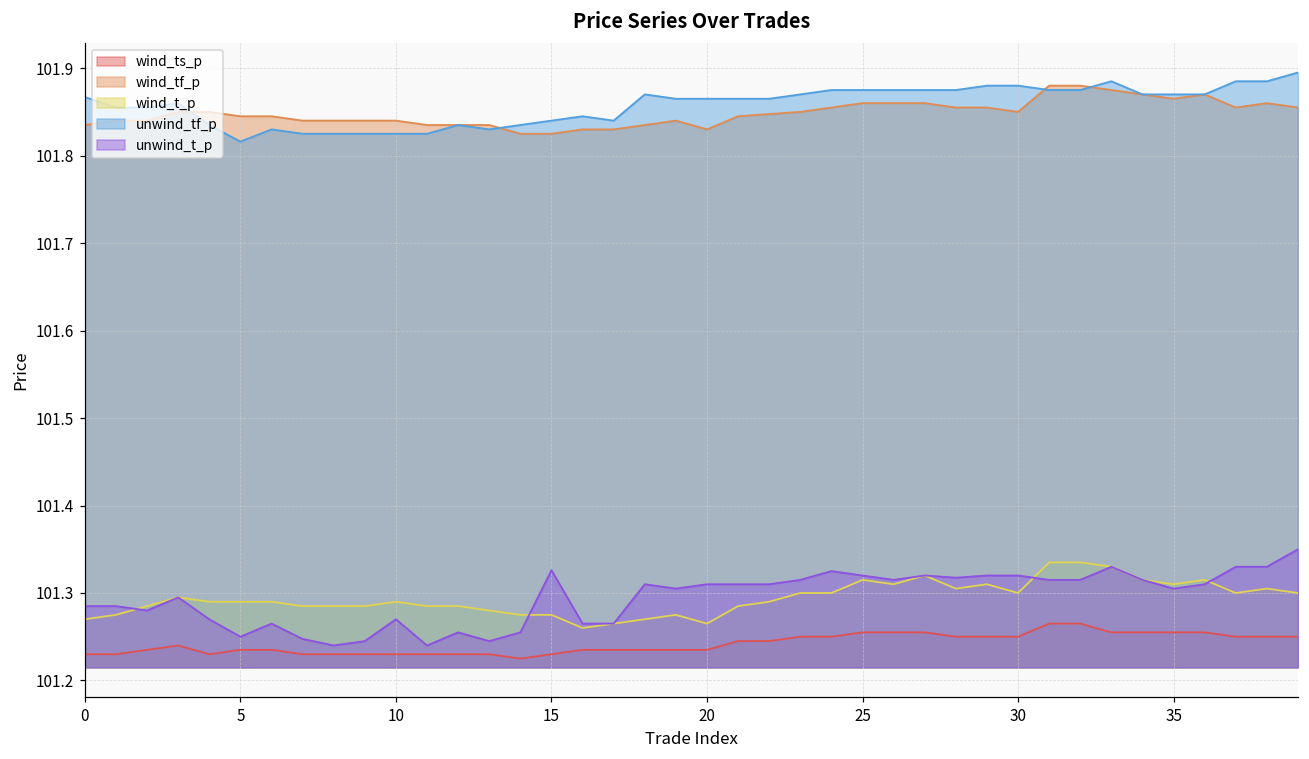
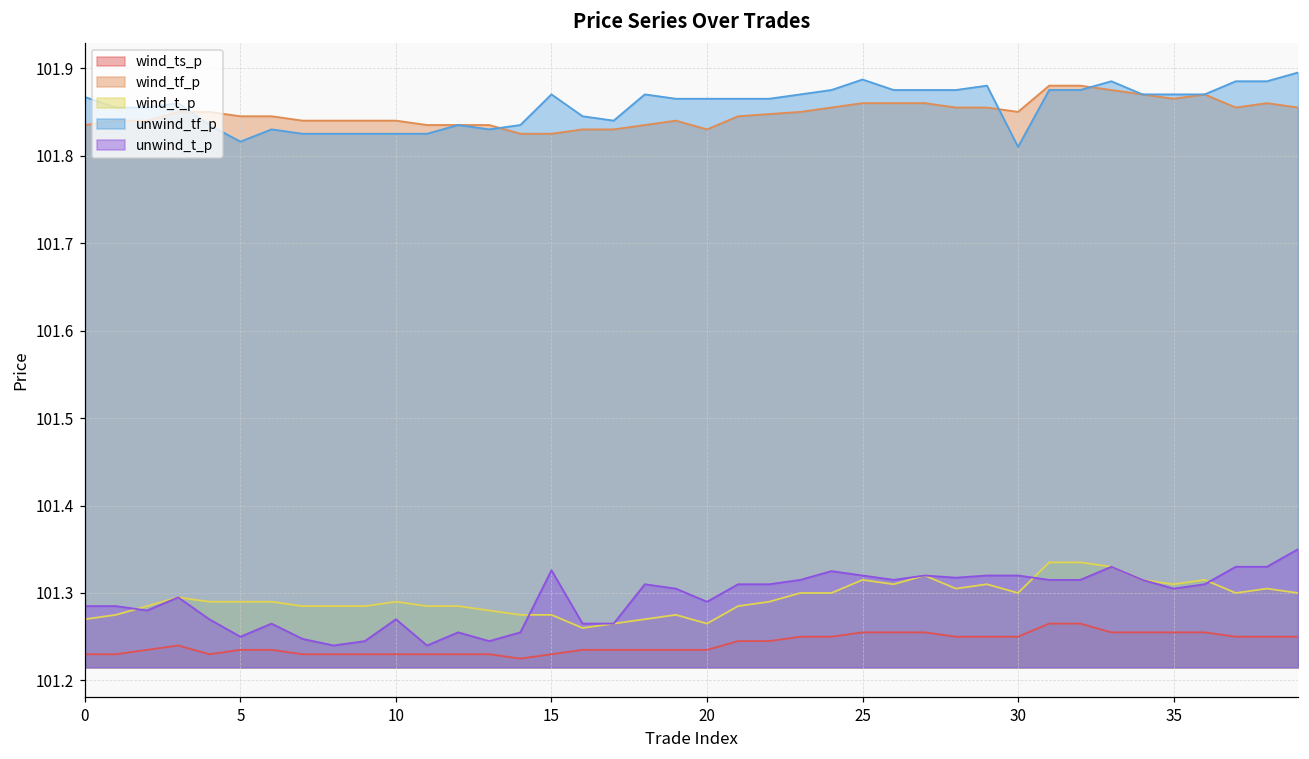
unwind_tf_p, 15: 101.84 -> 101.87
unwind_t_p, 20: 101.31 -> 101.29
unwind_tf_p, 25: 101.88 -> 101.89
unwind_tf_p, 30: 101.88 -> 101.81
